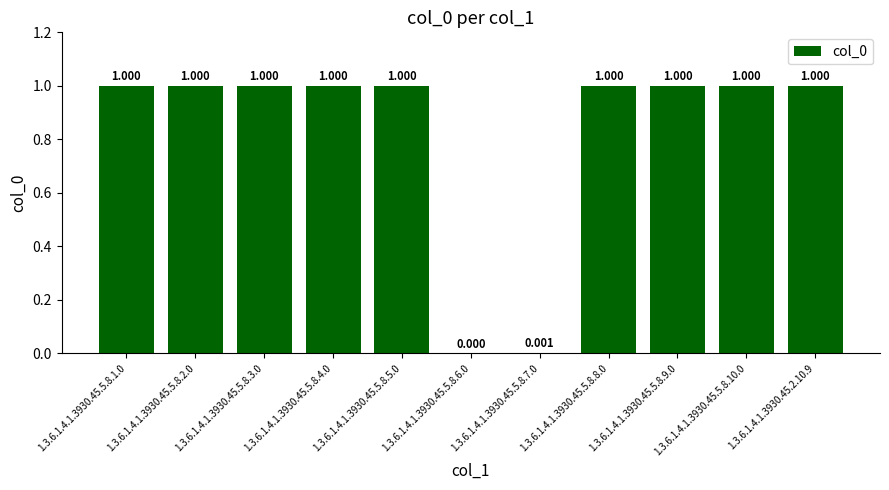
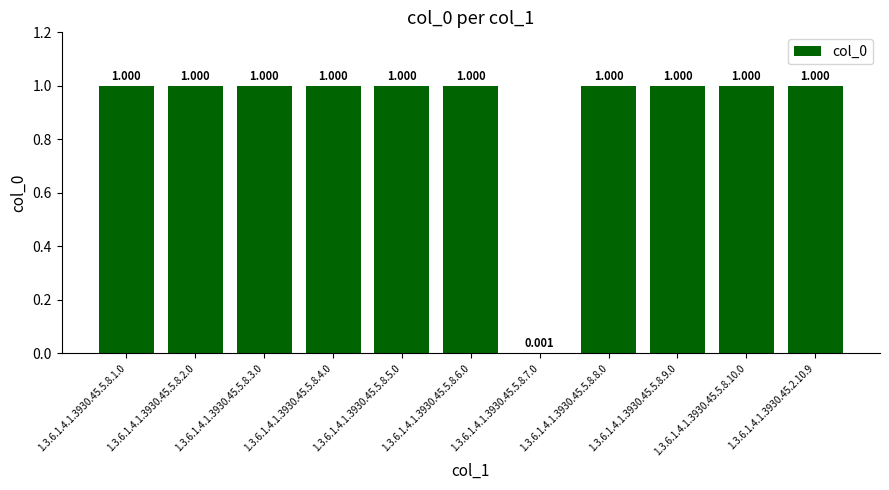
1.3.6.1.4.1.3930.45.5.8.6.0: 0.000 -> 1.000
